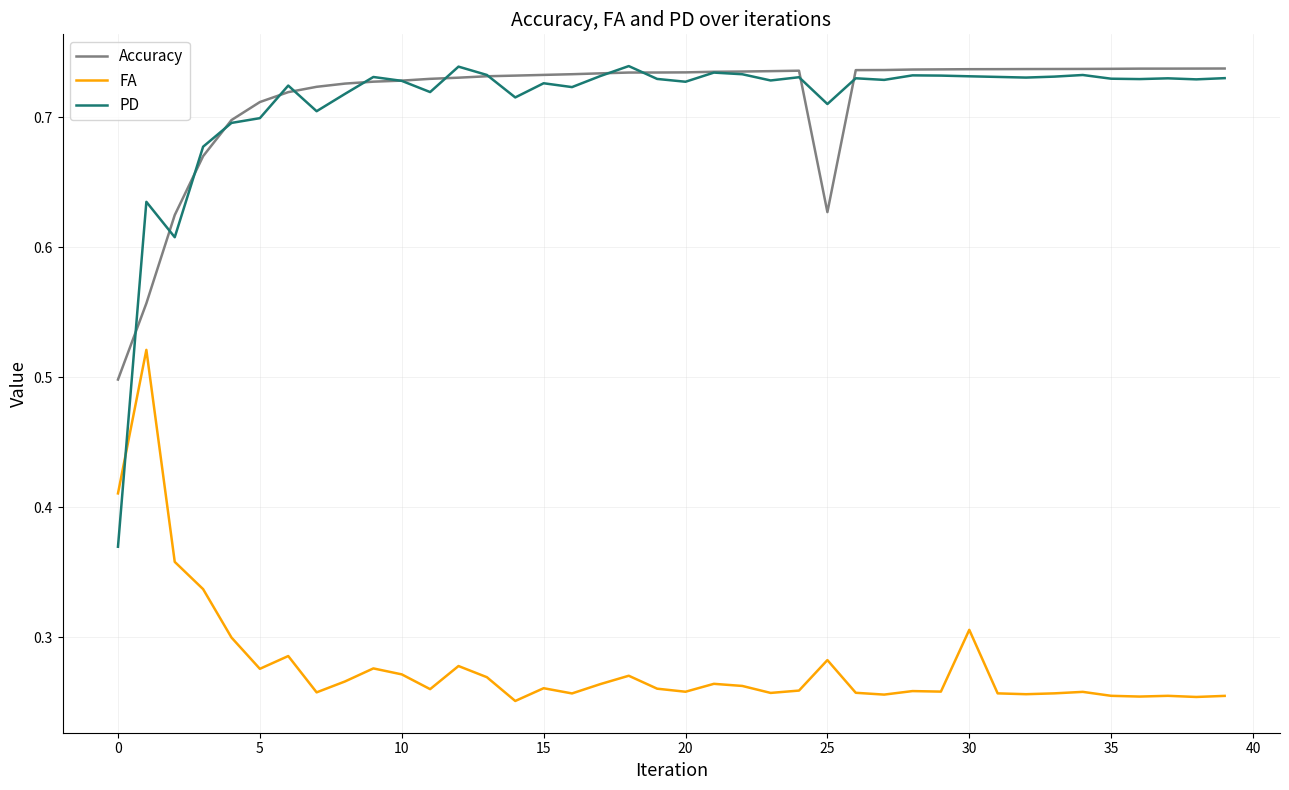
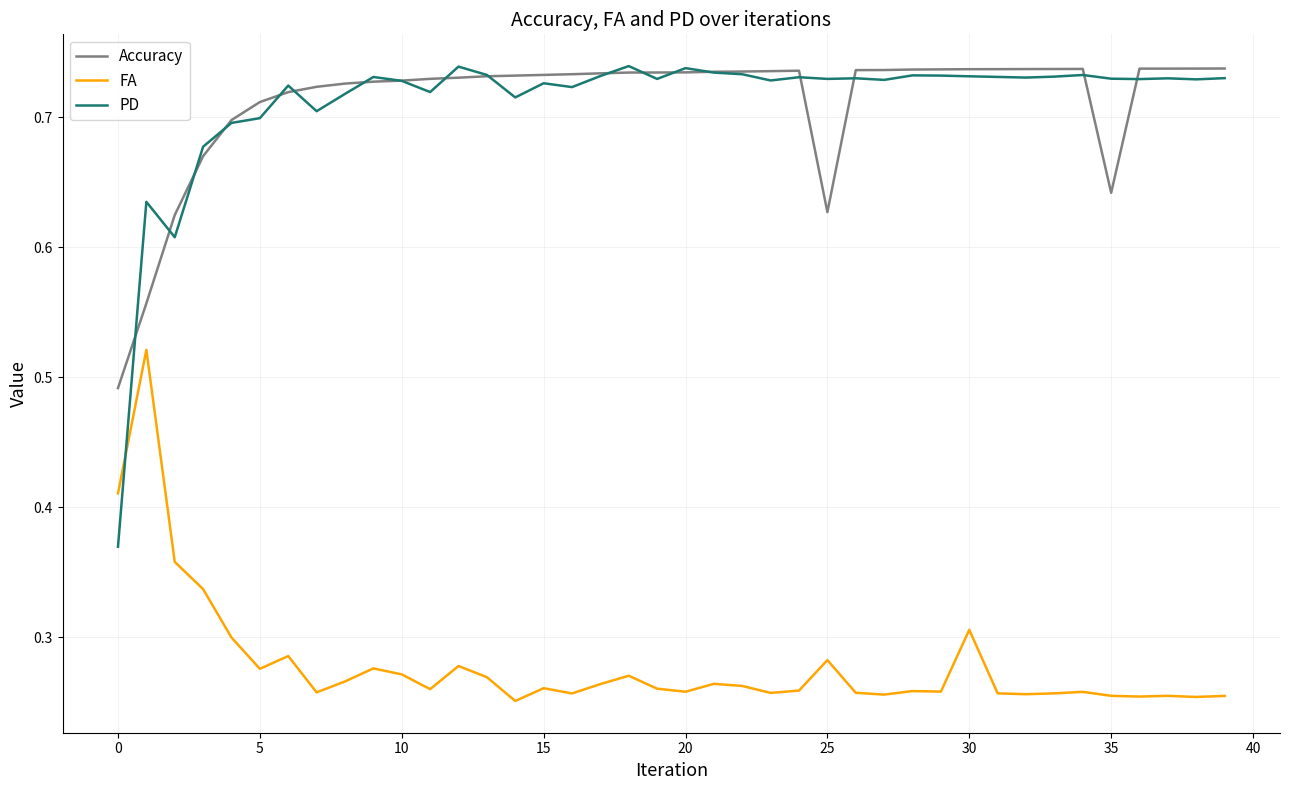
Accuracy, 0: 0.498 -> 0.492
PD, 20: 0.727 -> 0.738
PD, 25: 0.710 -> 0.730
Accuracy, 35: 0.737 -> 0.642
